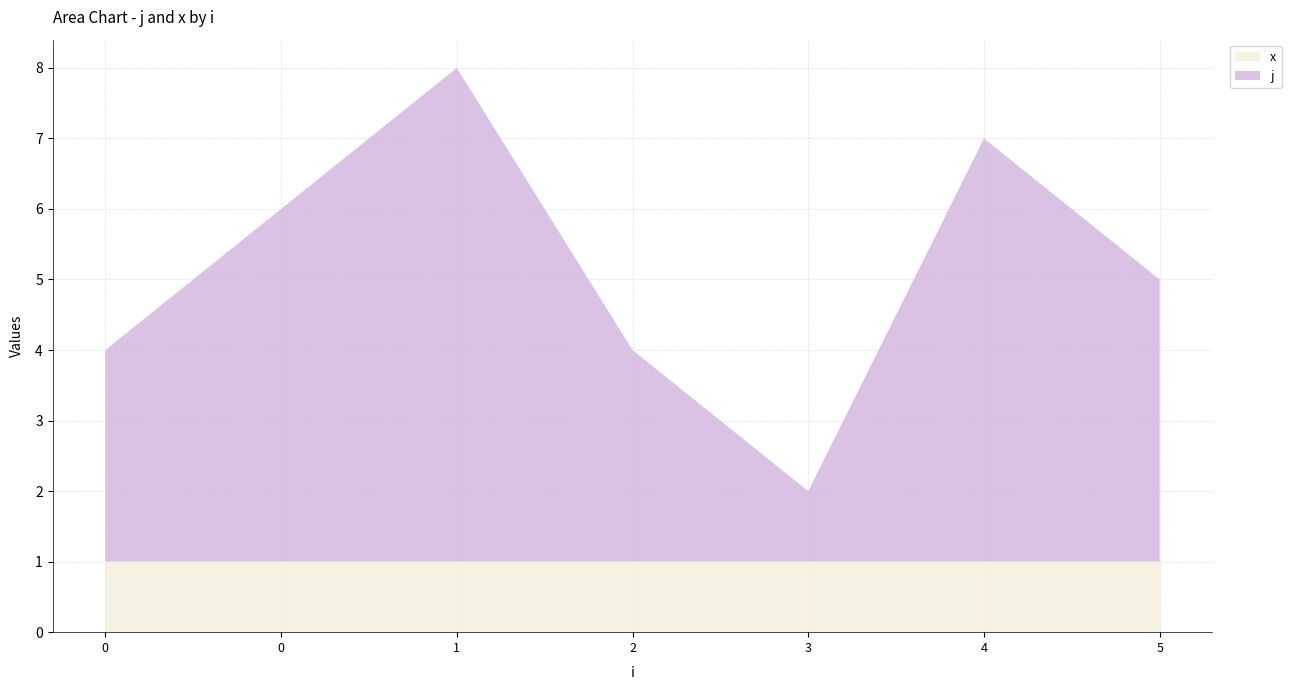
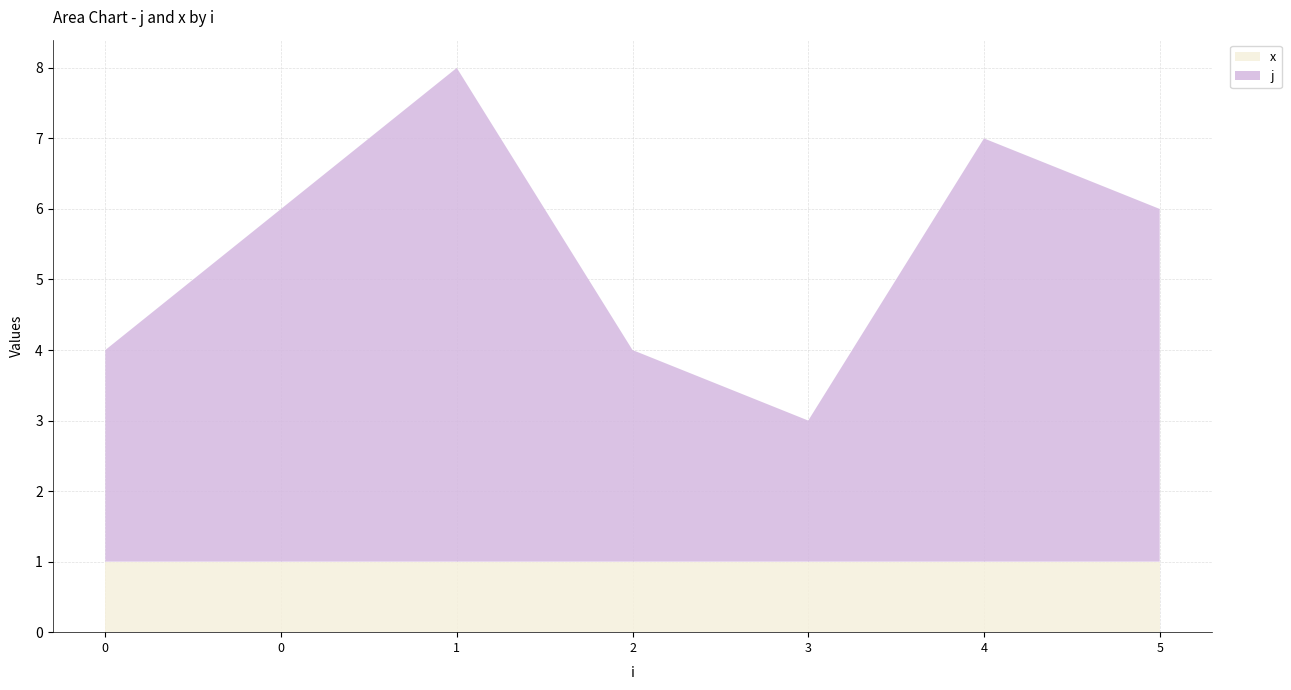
j, 3: 1 -> 2
j, 5: 4 -> 5
